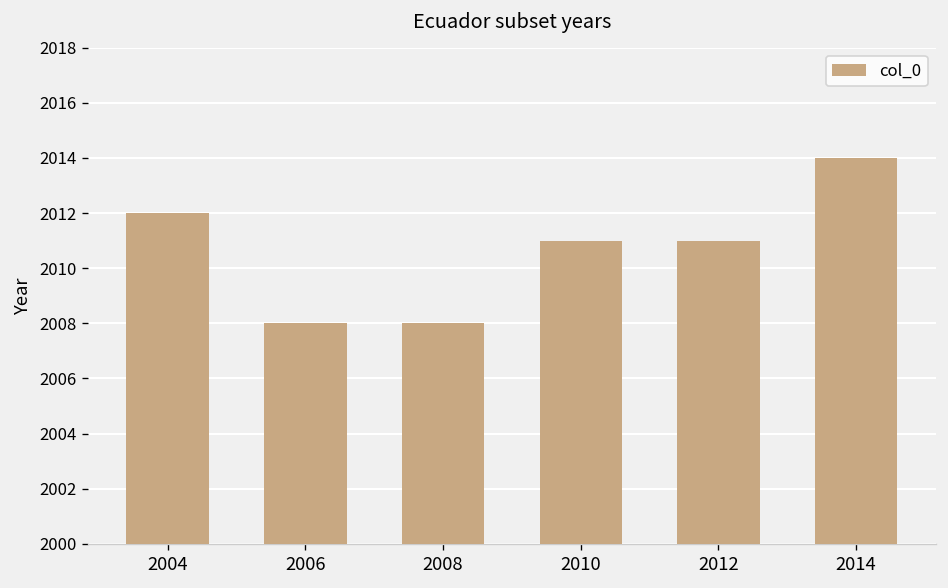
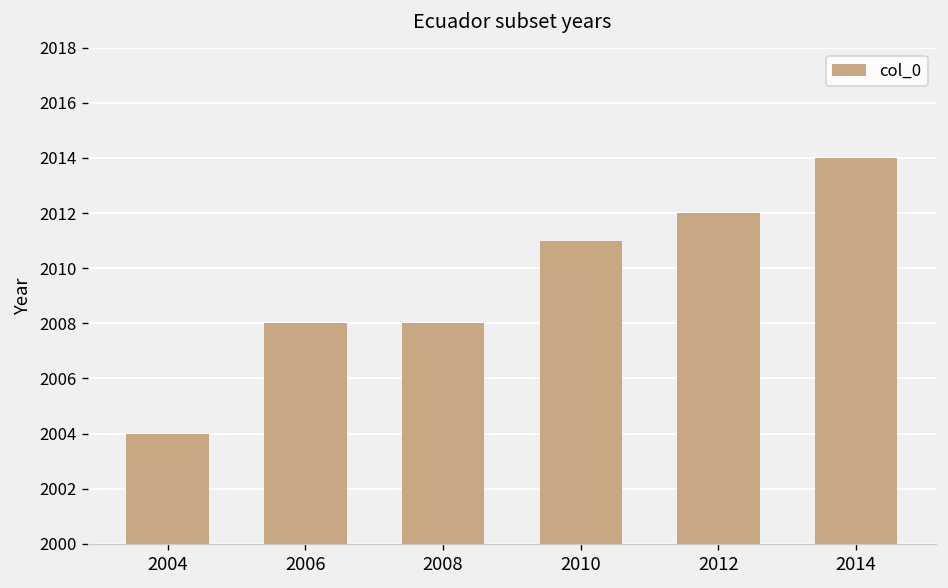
2004: 2012 -> 2004
2012: 2011 -> 2012
